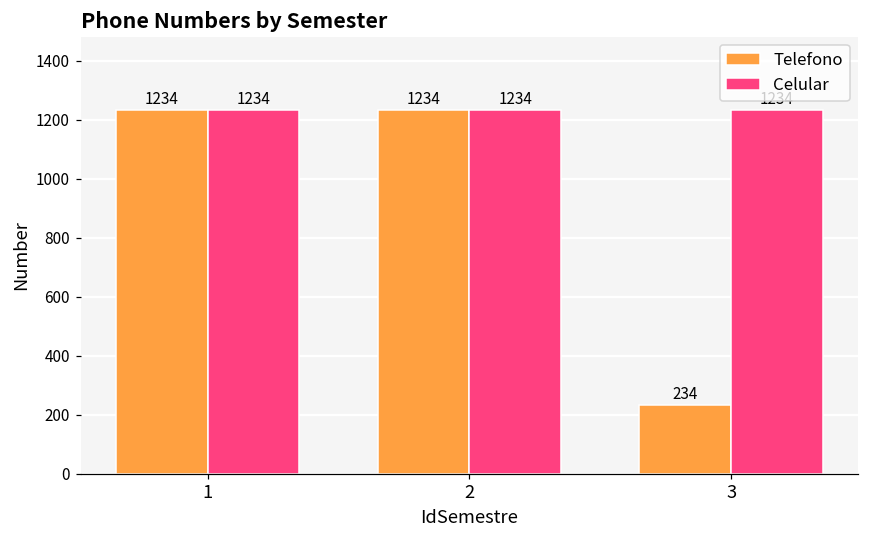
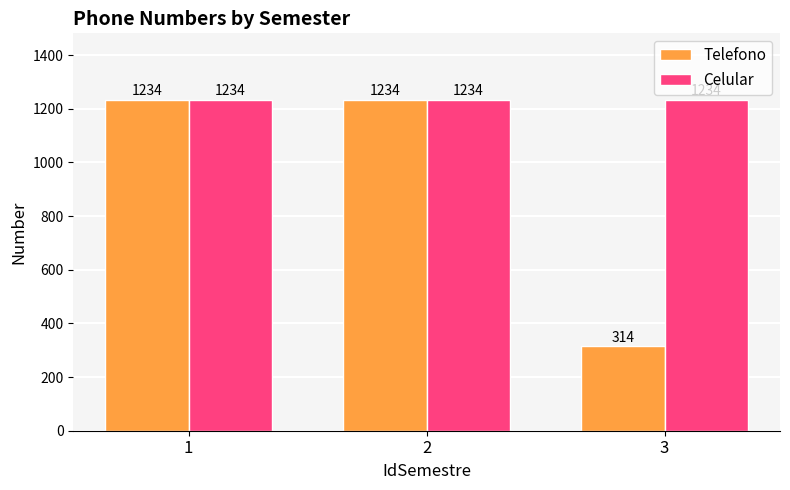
Telefono, 3: 234 -> 314
